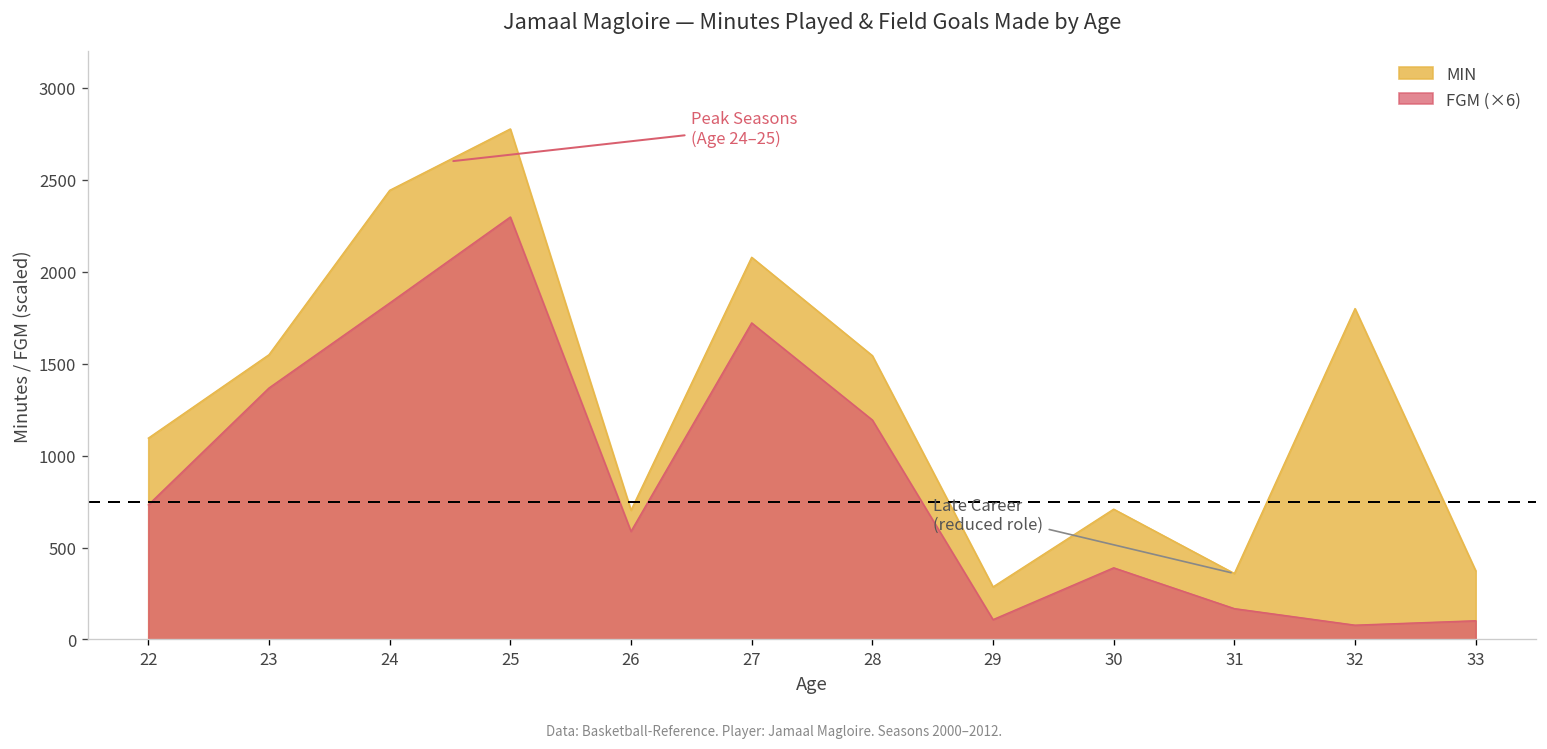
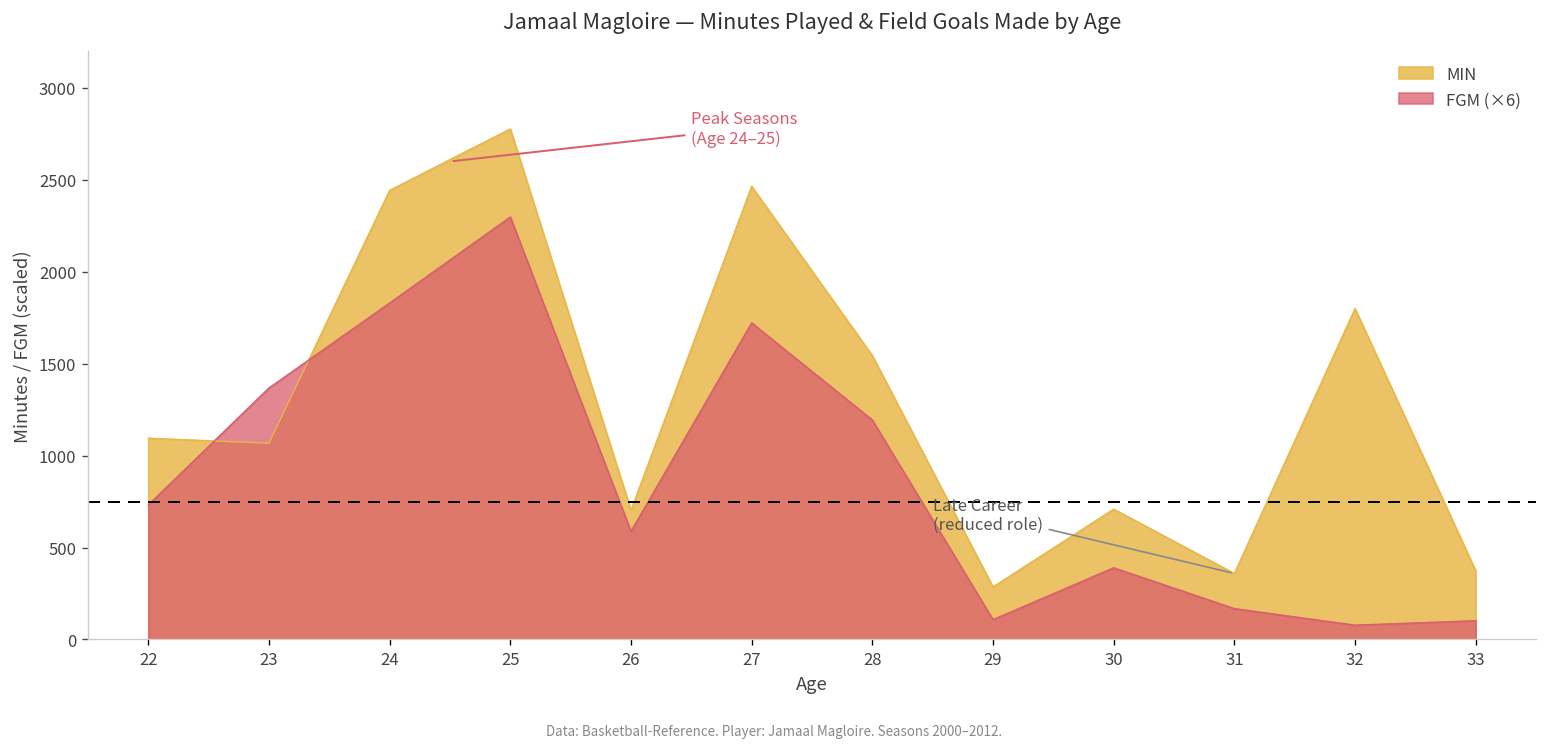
MIN, 23: 1550 -> 1070
MIN, 27: 2080 -> 2470
